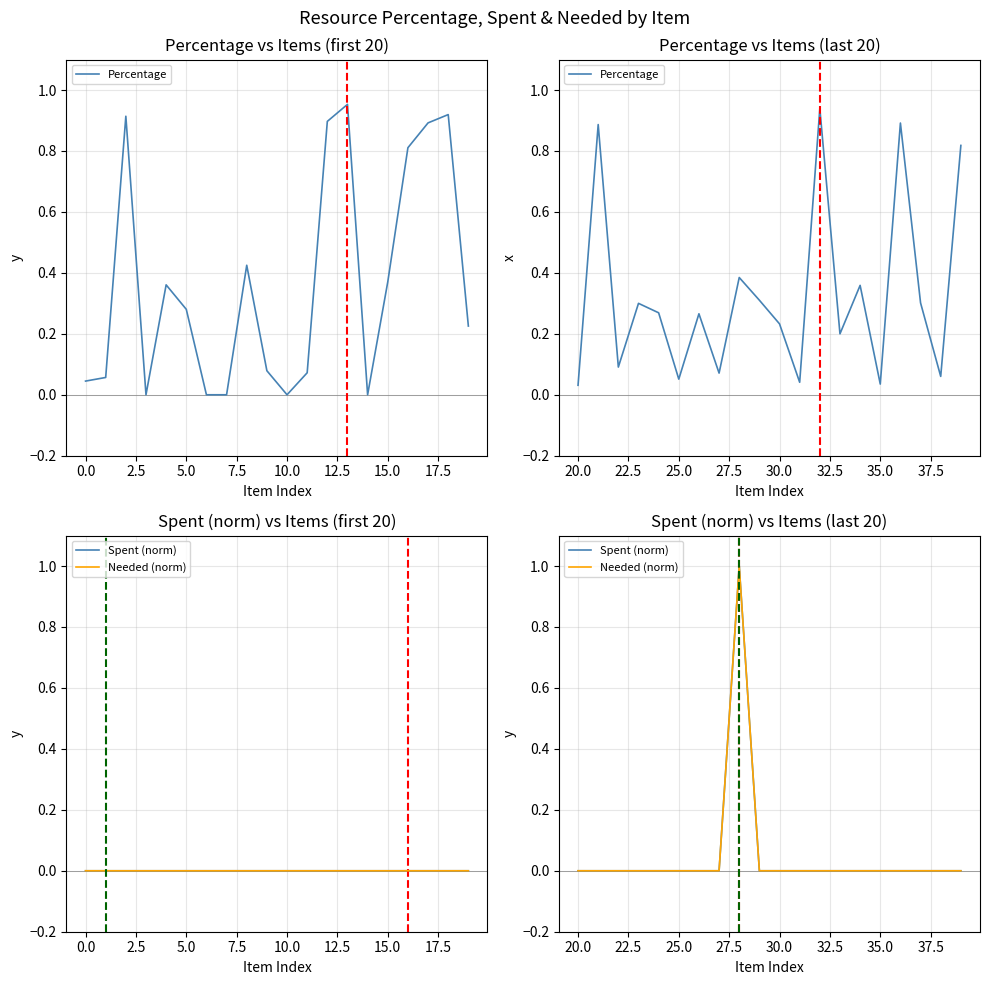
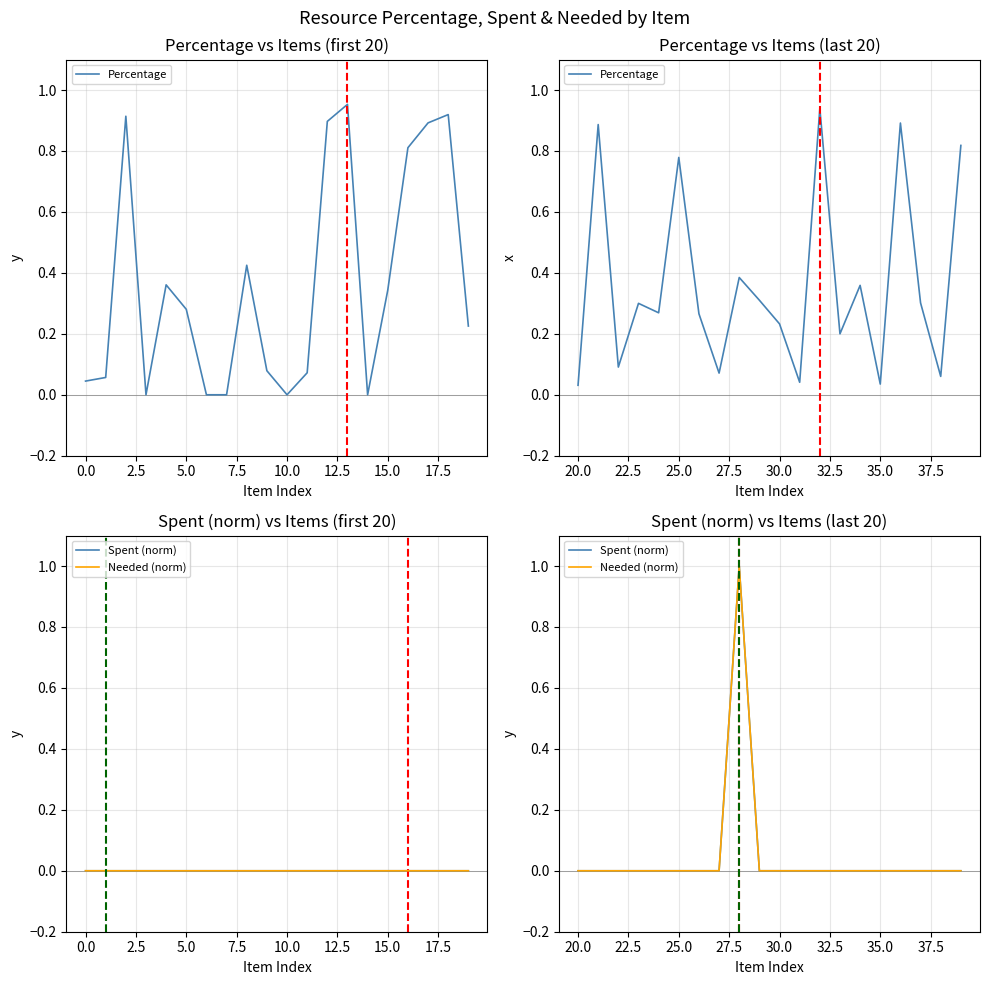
Percentage vs Items (first 20), 15.0: 0.37 -> 0.34
Percentage vs Items (last 20), 25.0: 0.05 -> 0.78
